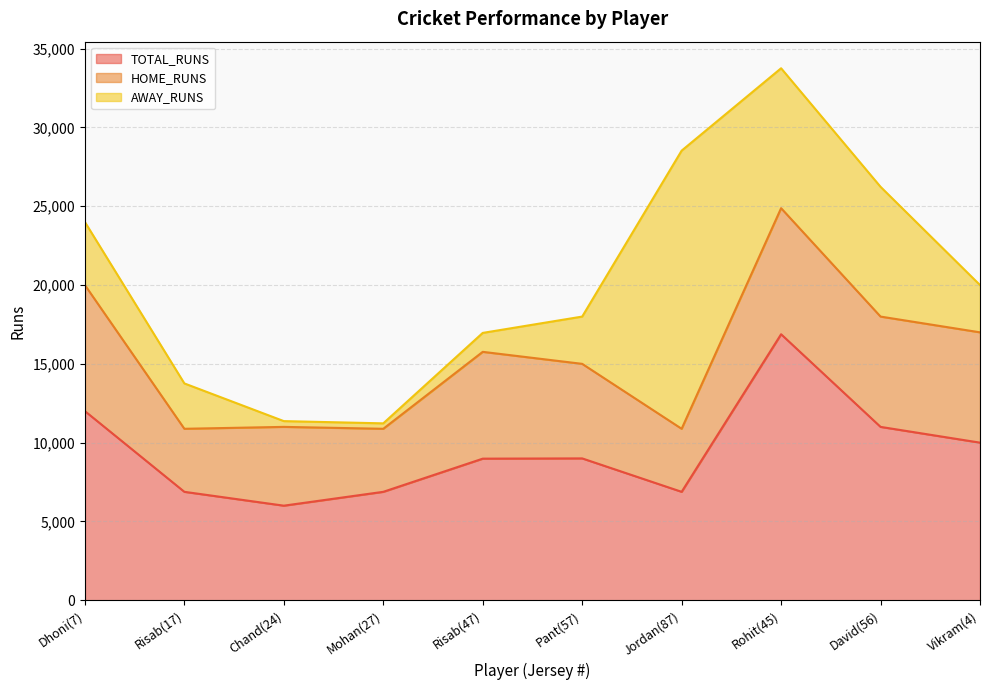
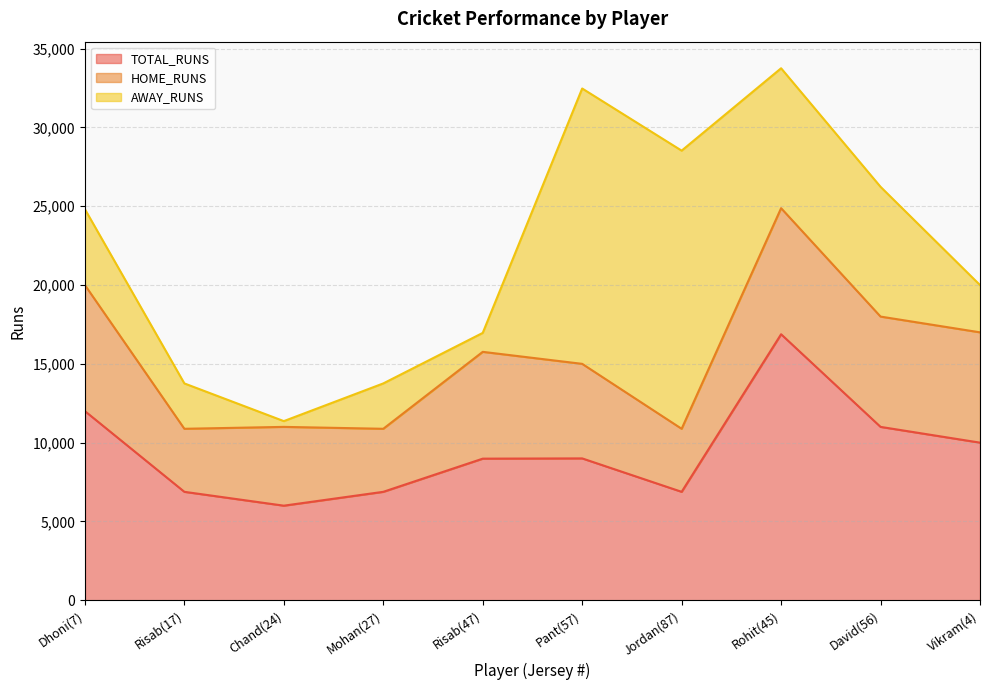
AWAY_RUNS, Dhoni(7): 4,000 -> 4,800
AWAY_RUNS, Mohan(27): 300 -> 2,900
AWAY_RUNS, Pant(57): 3,000 -> 17,500
